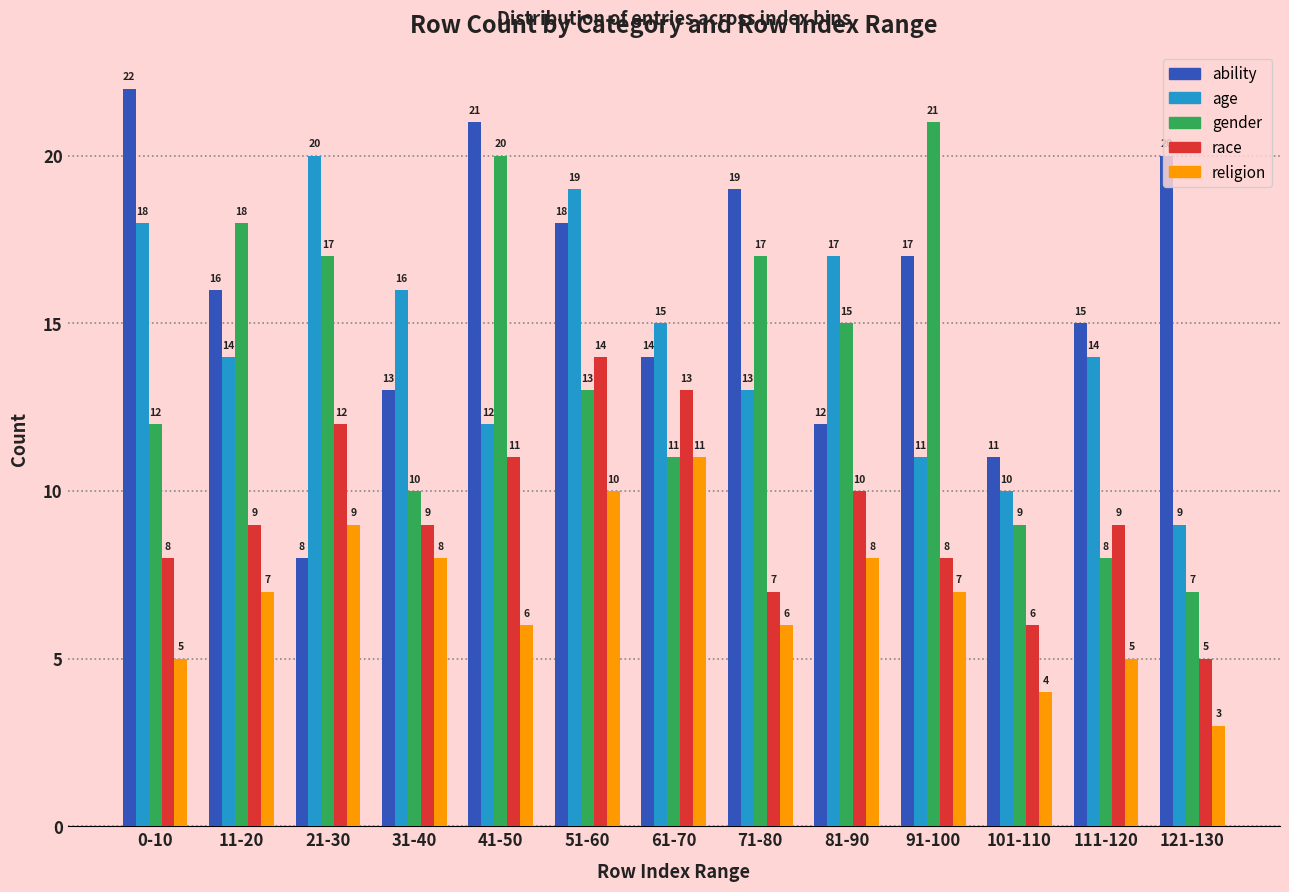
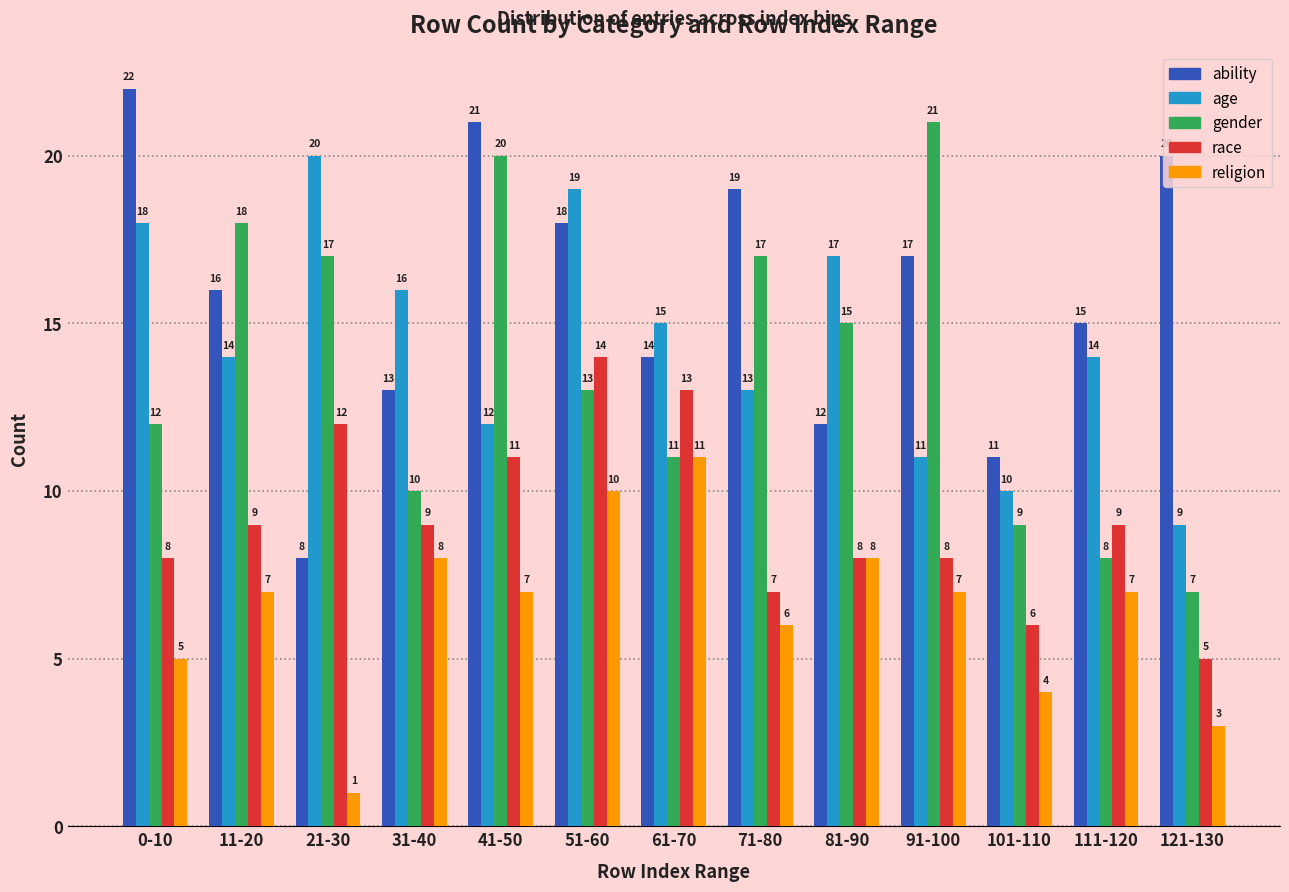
religion, 21-30: 9 -> 1
religion, 41-50: 6 -> 7
race, 81-90: 10 -> 8
religion, 111-120: 5 -> 7
